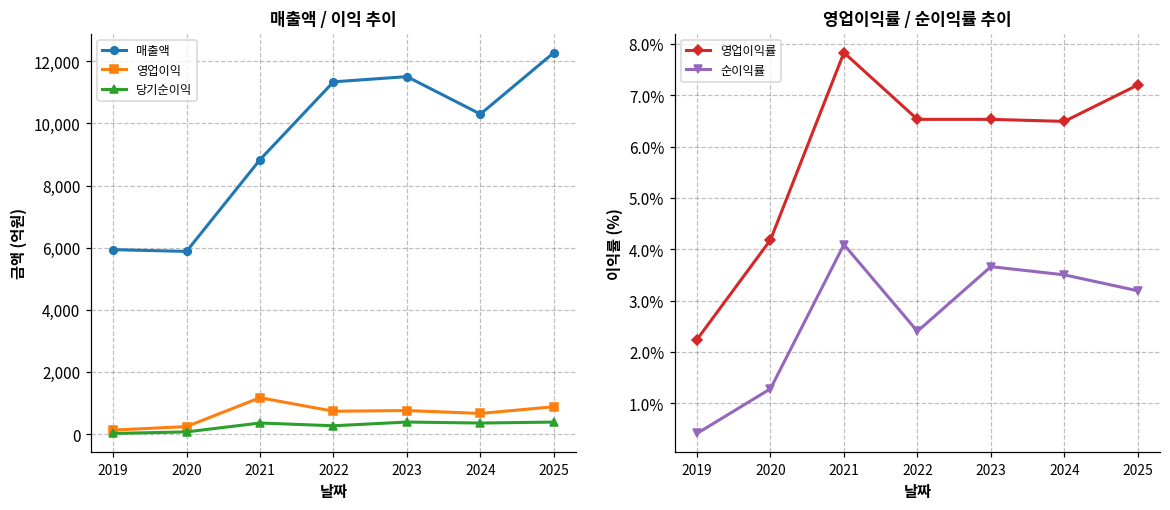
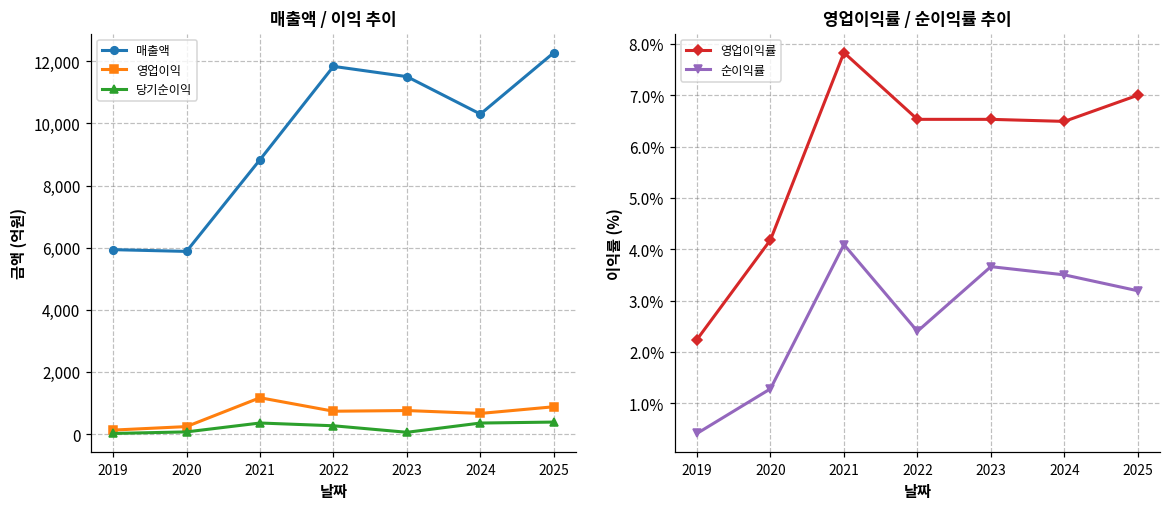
매출액 / 이익 추이, 매출액, 2022: 11,300 -> 11,800
매출액 / 이익 추이, 당기순이익, 2023: 400 -> 100
영업이익률 / 순이익률 추이, 영업이익률, 2025: 7.2% -> 7.0%
